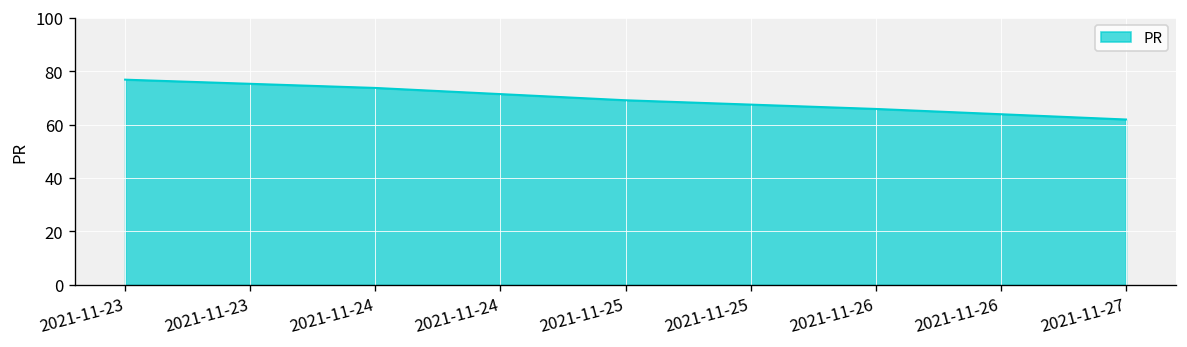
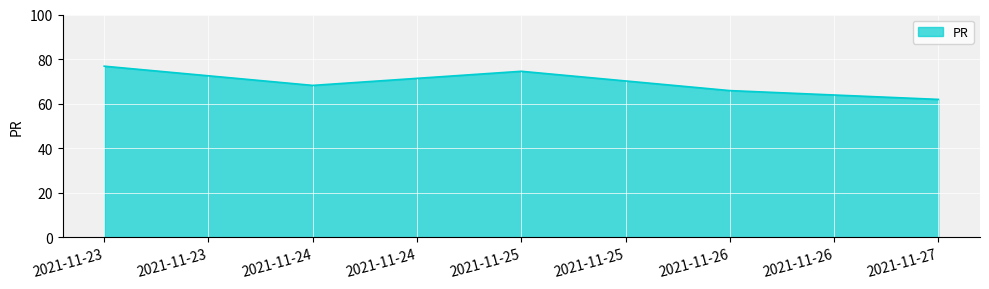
2021-11-24: 74 -> 68
2021-11-25: 69 -> 75
